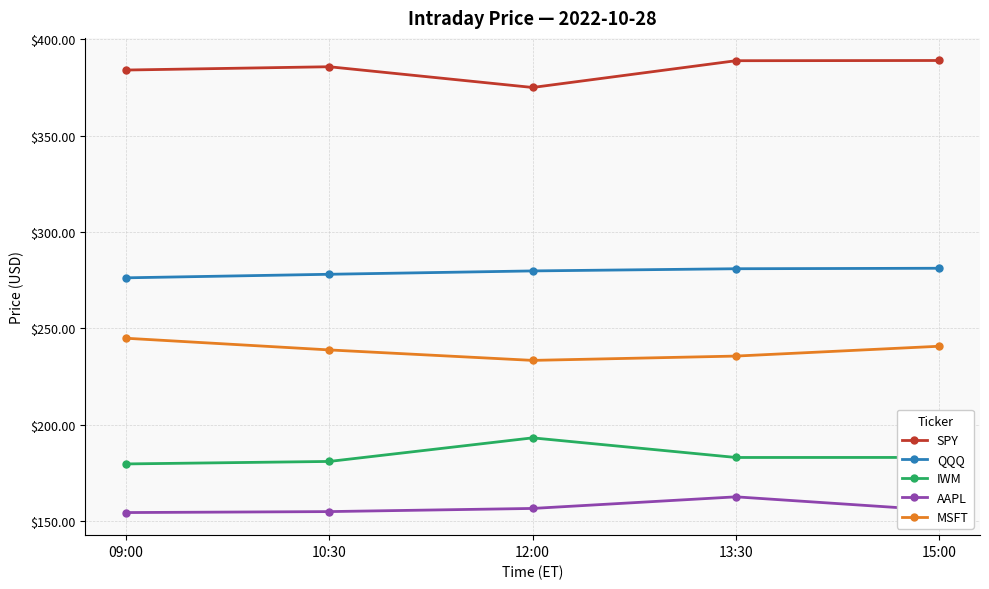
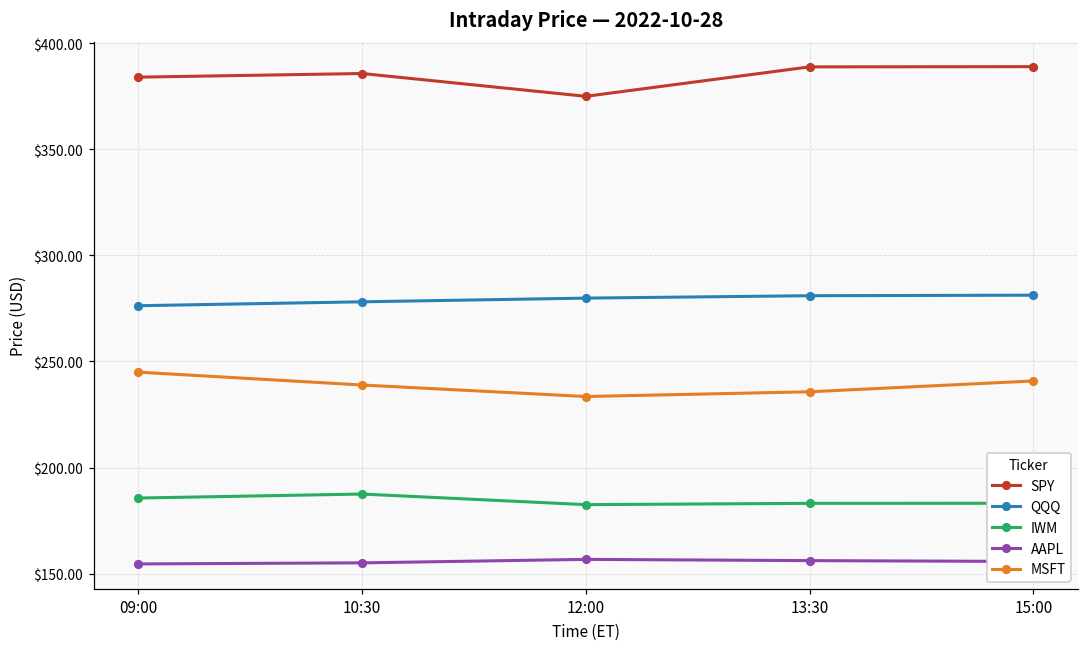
IWM, 09:00: $180 -> $186
IWM, 10:30: $181 -> $188
IWM, 12:00: $193 -> $183
AAPL, 13:30: $163 -> $156
